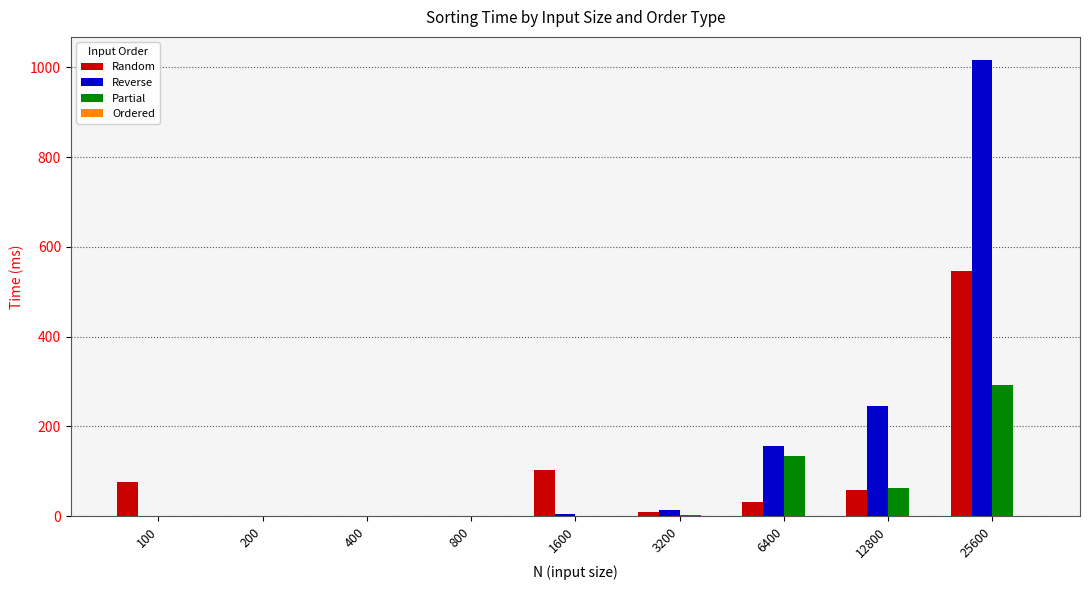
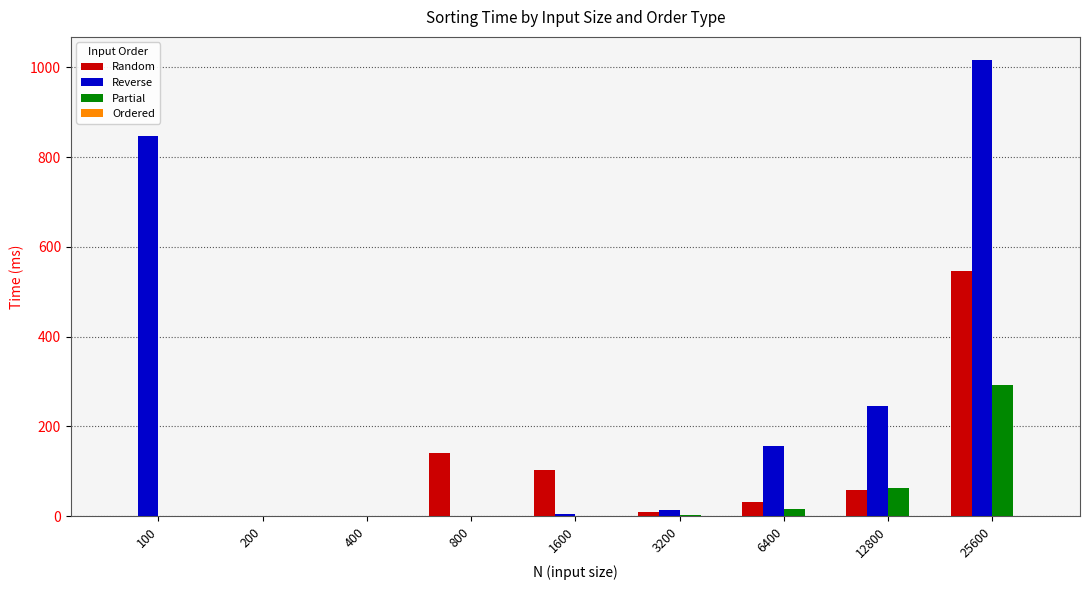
Random, 100: 80 -> 0
Reverse, 100: 0 -> 850
Random, 800: 0 -> 140
Partial, 6400: 130 -> 20
